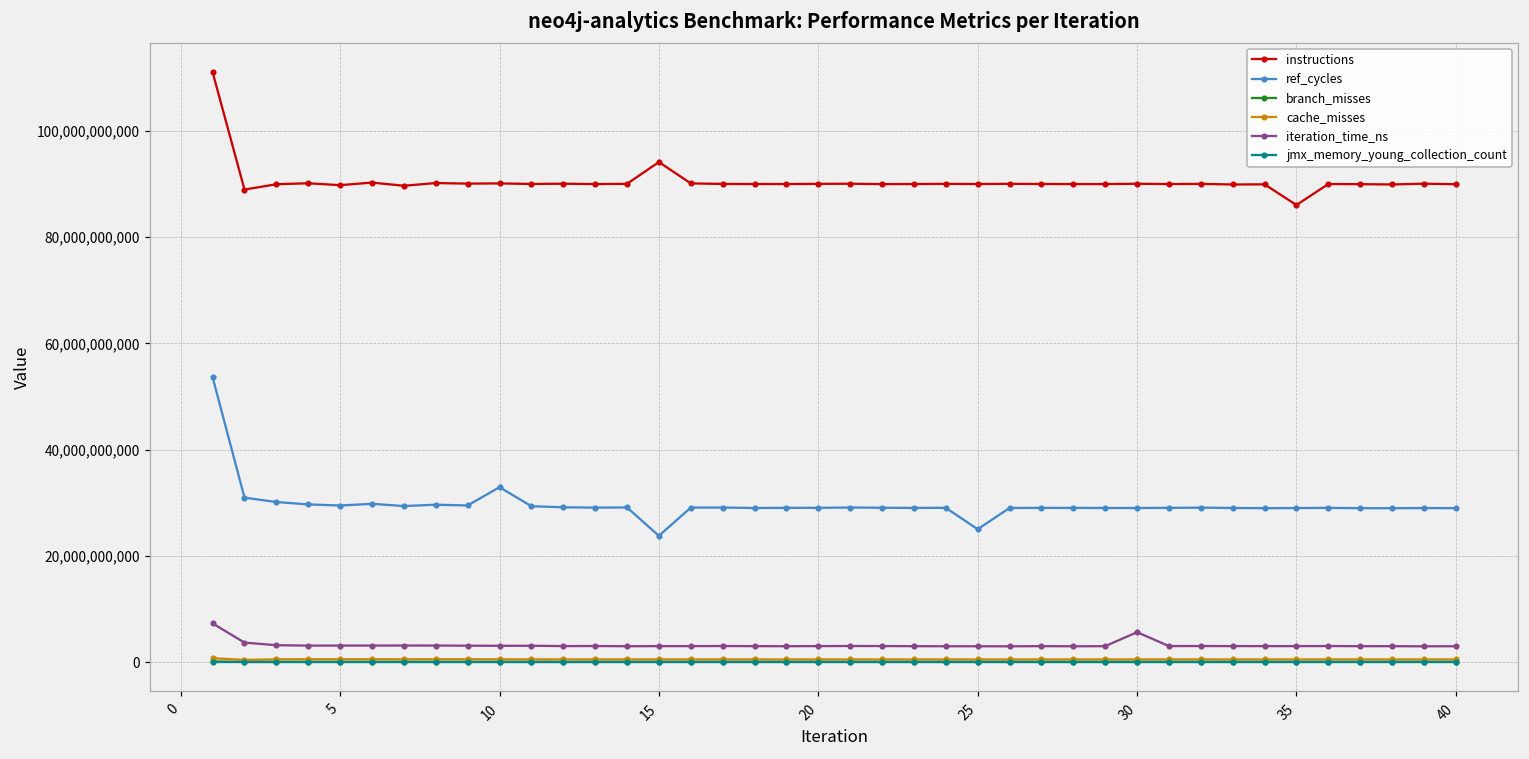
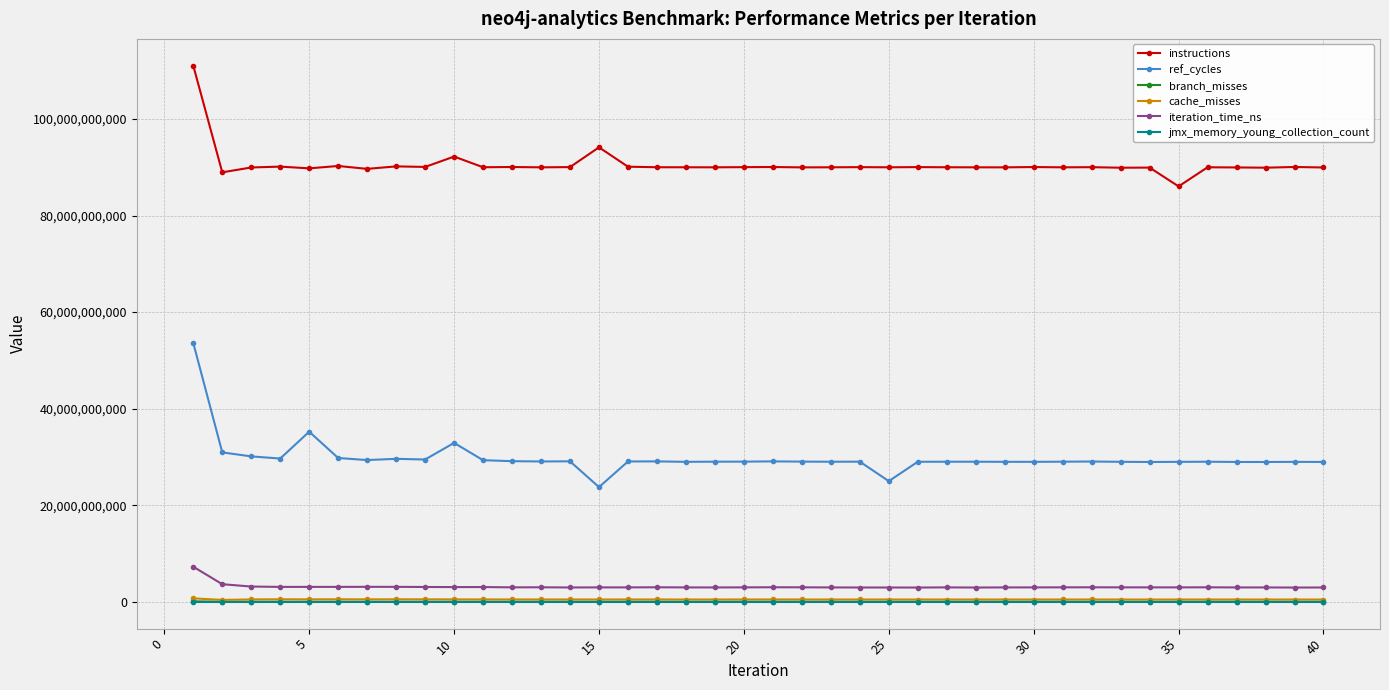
ref_cycles, 5: 29,000,000,000 -> 35,000,000,000
instructions, 10: 90,000,000,000 -> 92,000,000,000
iteration_time_ns, 30: 6,000,000,000 -> 3,000,000,000
